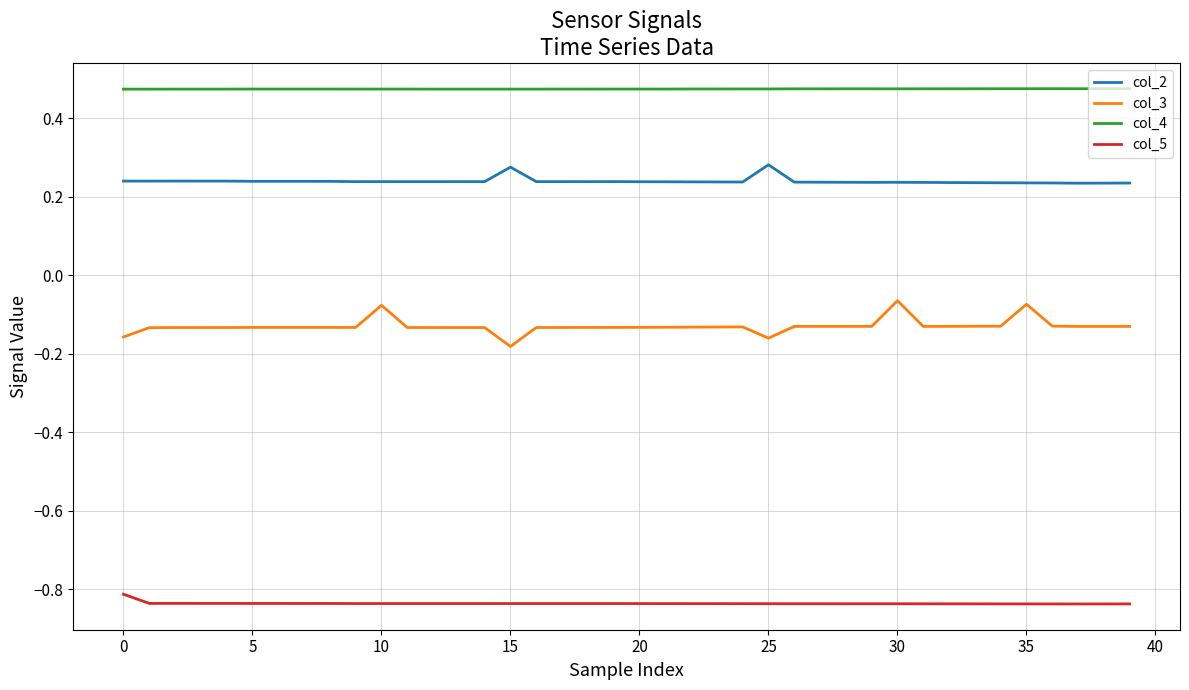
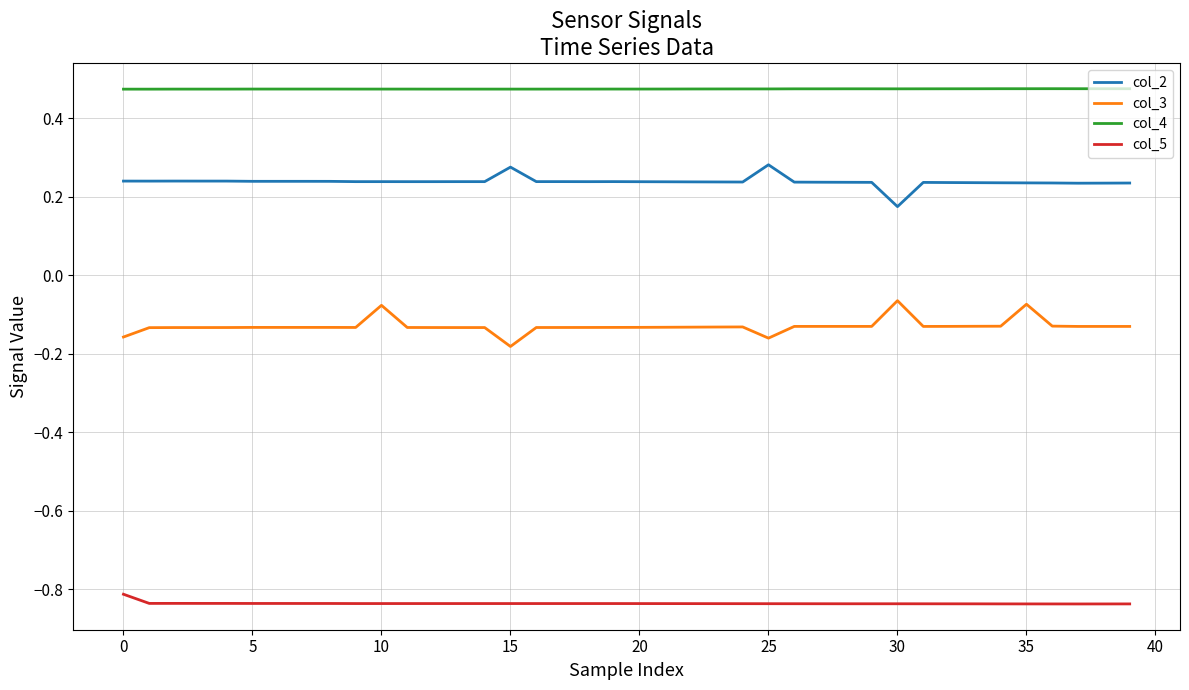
col_2, 30: 0.24 -> 0.17
